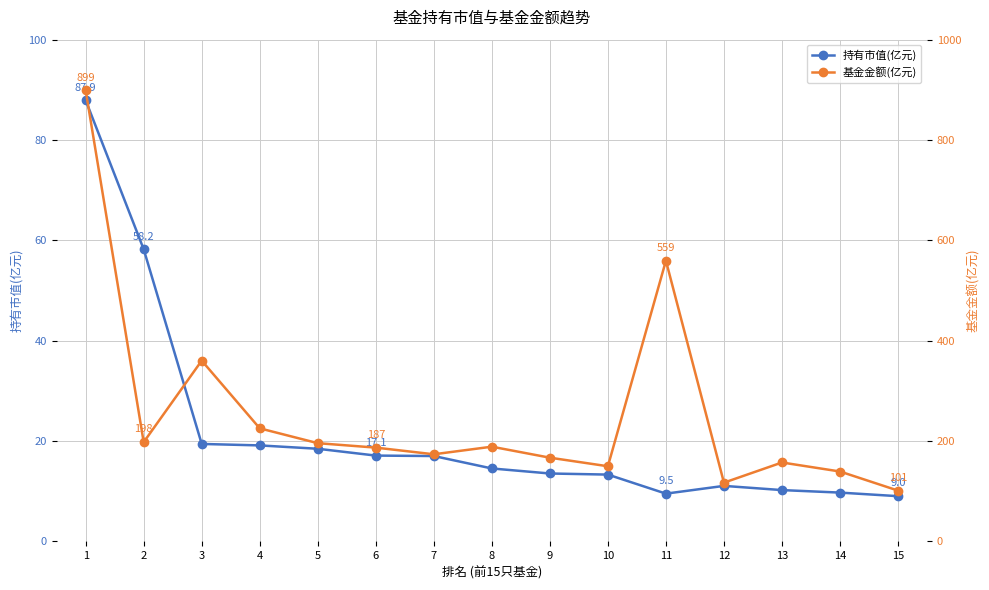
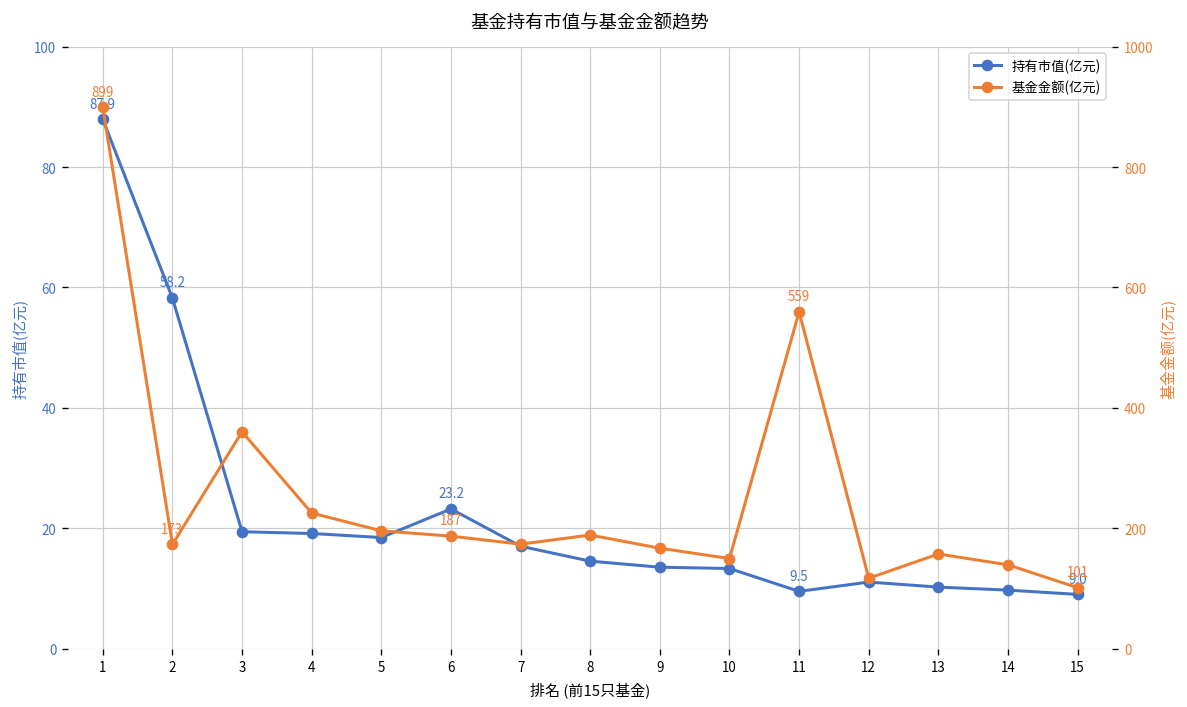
持有市值(亿元), 6: 17.1 -> 23.2
基金金额(亿元), 2: 198 -> 173
